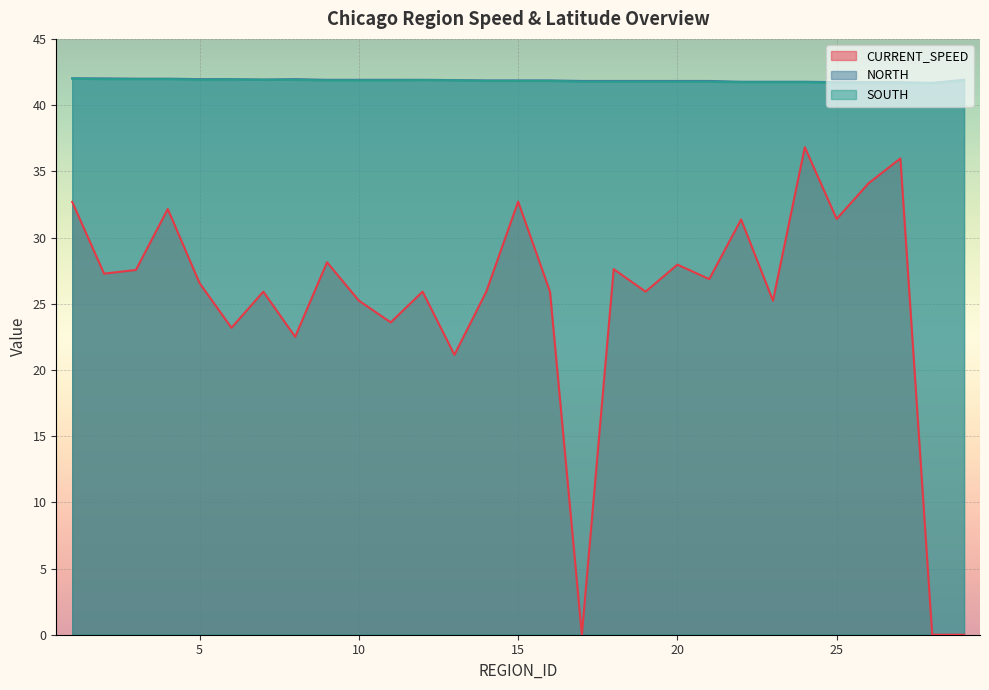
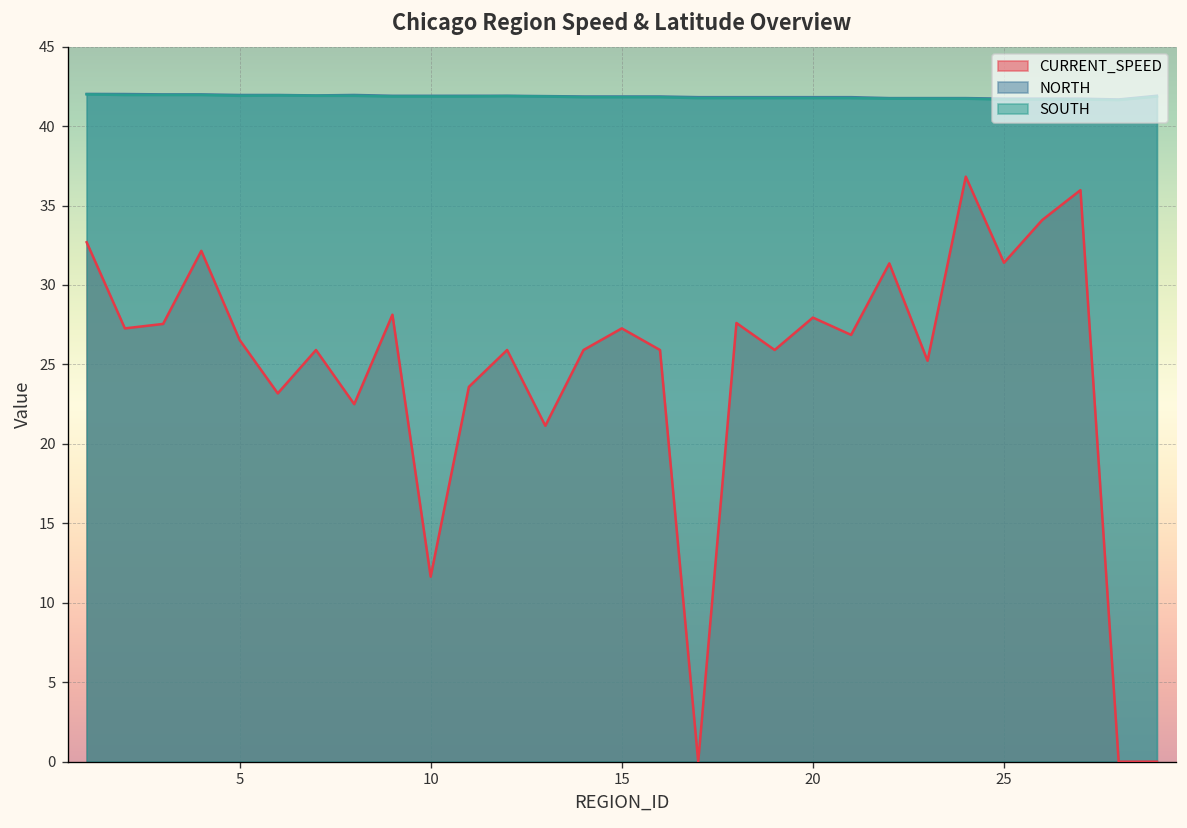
CURRENT_SPEED, 10: 25.2 -> 11.6
CURRENT_SPEED, 15: 32.7 -> 27.3
